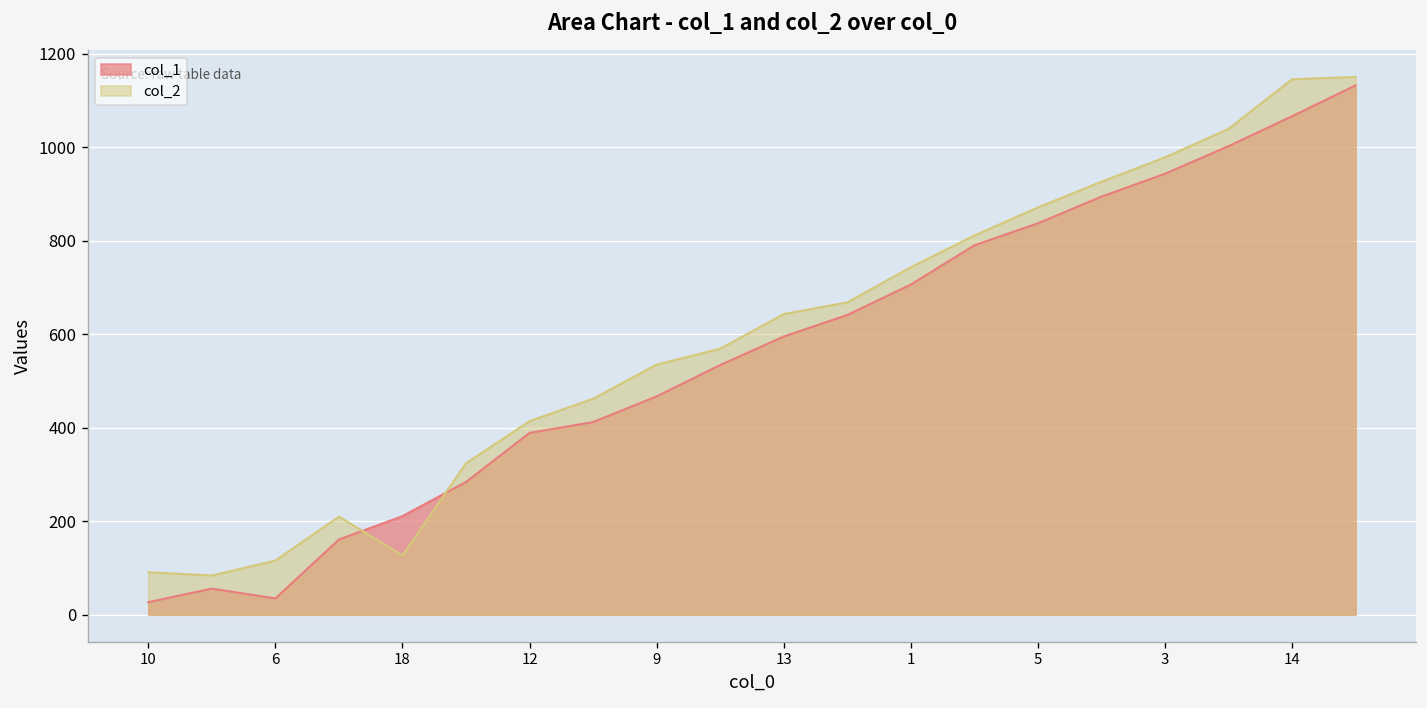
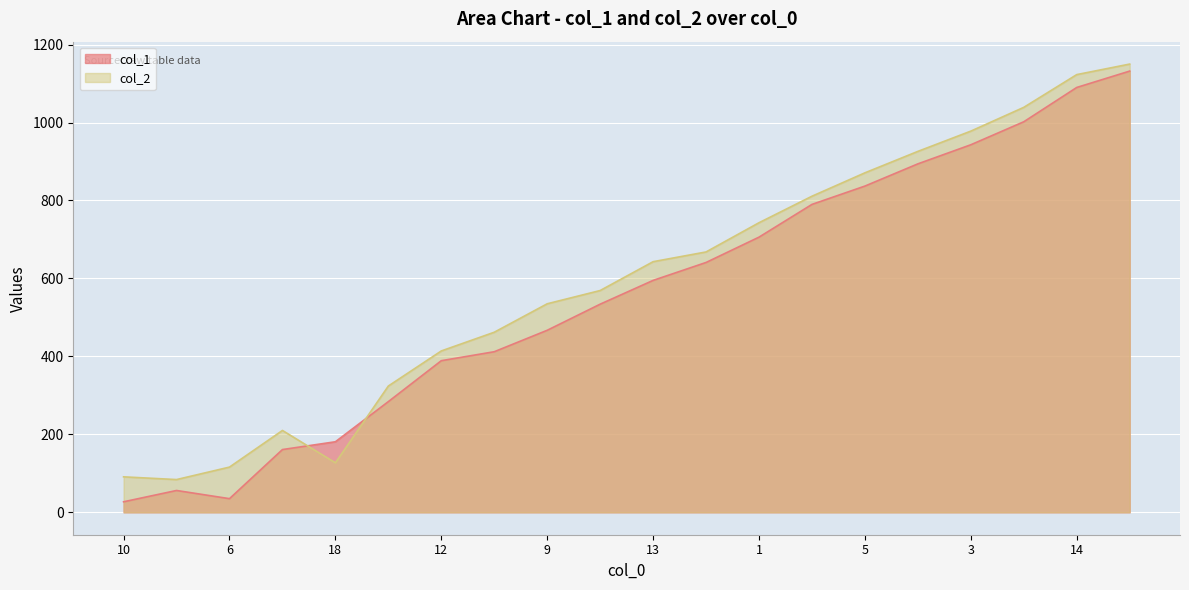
col_1, 18: 210 -> 180
col_1, 14: 1070 -> 1090
col_2, 14: 1150 -> 1120
